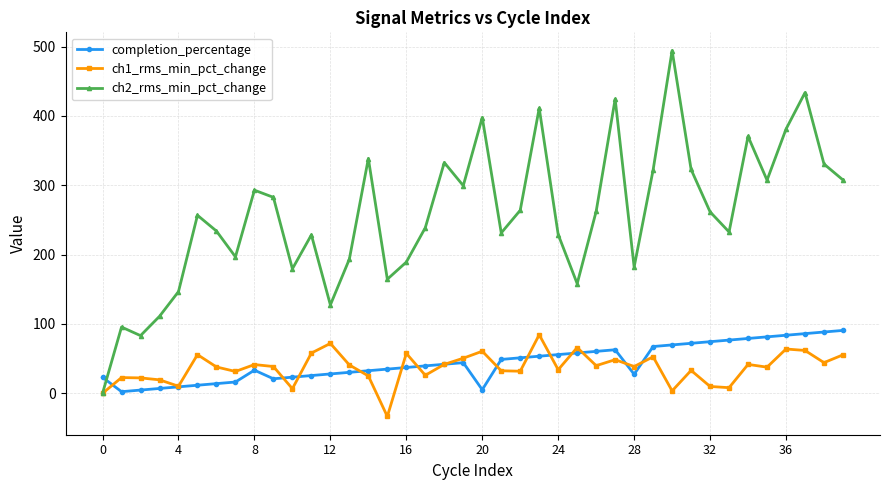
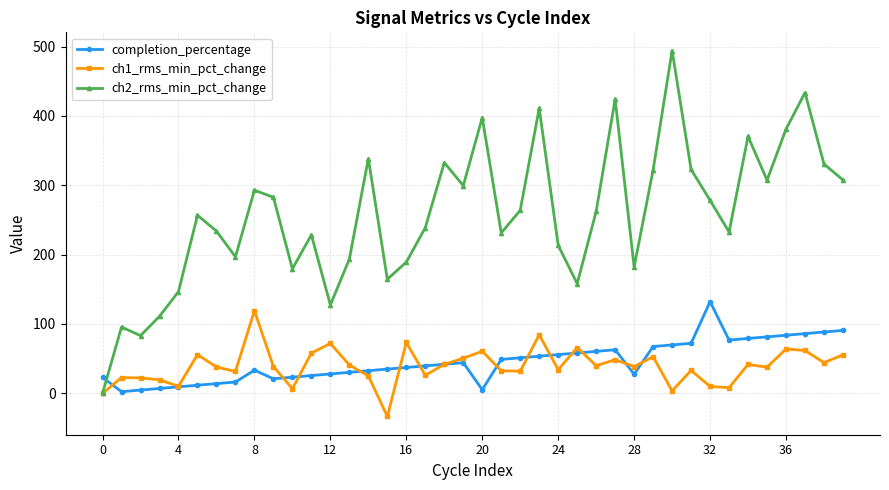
ch1_rms_min_pct_change, 8: 40 -> 120
ch1_rms_min_pct_change, 16: 60 -> 70
ch2_rms_min_pct_change, 24: 230 -> 210
completion_percentage, 32: 70 -> 130
ch2_rms_min_pct_change, 32: 260 -> 280
